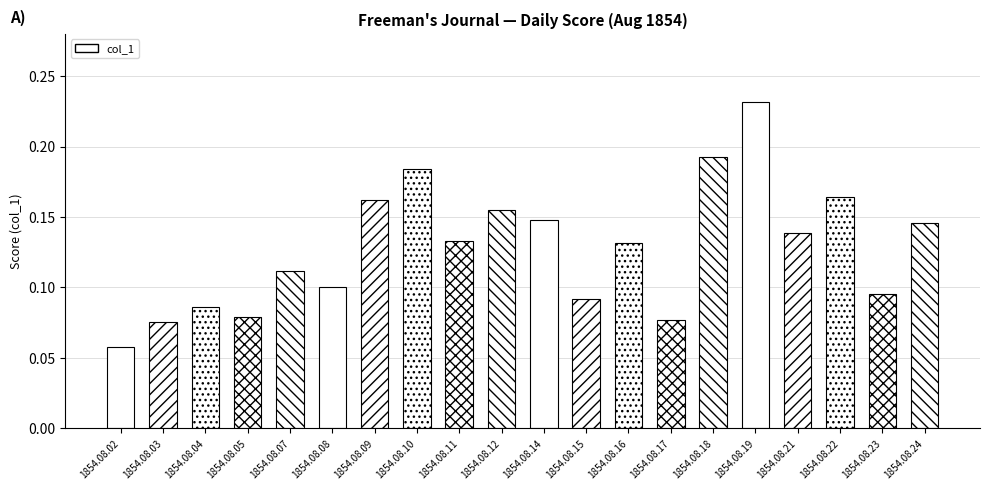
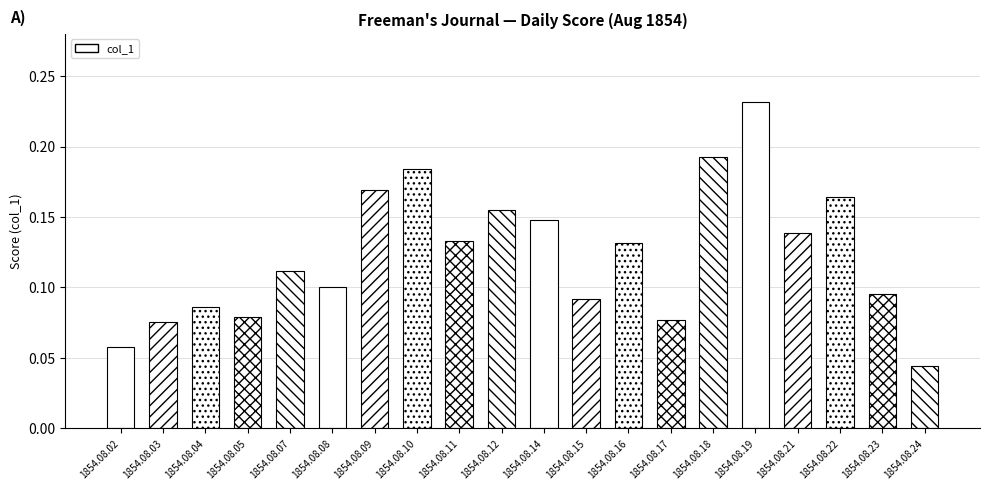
1854.08.09: 0.162 -> 0.169
1854.08.24: 0.146 -> 0.045
